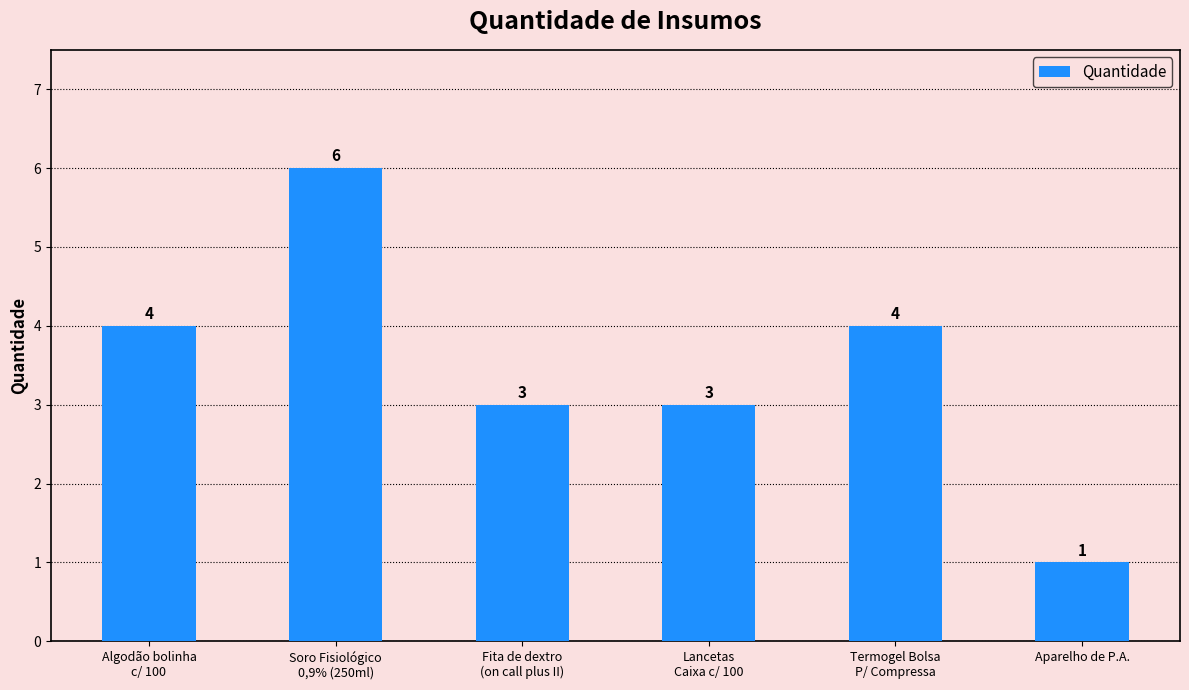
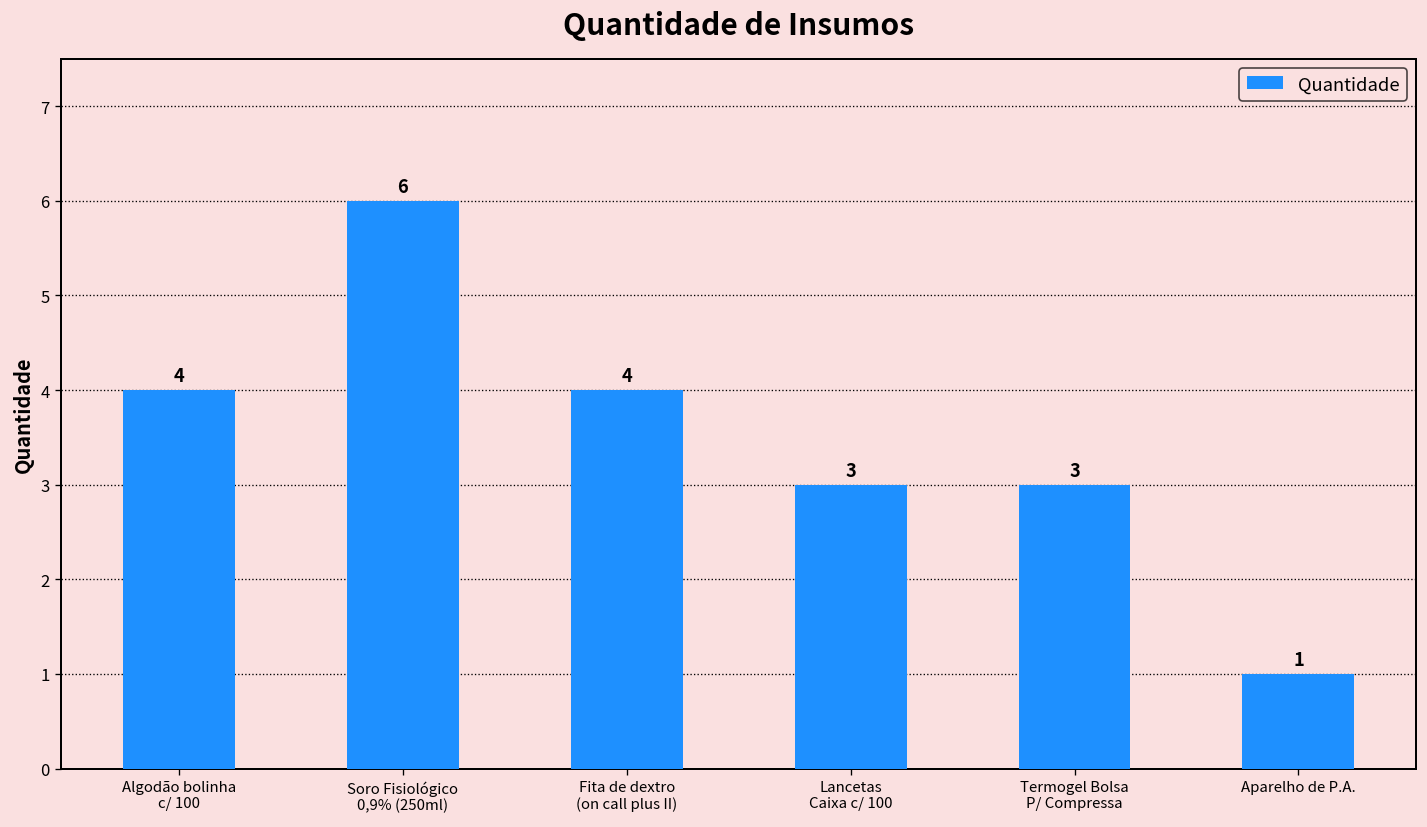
Fita de dextro (on call plus II): 3 -> 4
Termogel Bolsa P/ Compressa: 4 -> 3
